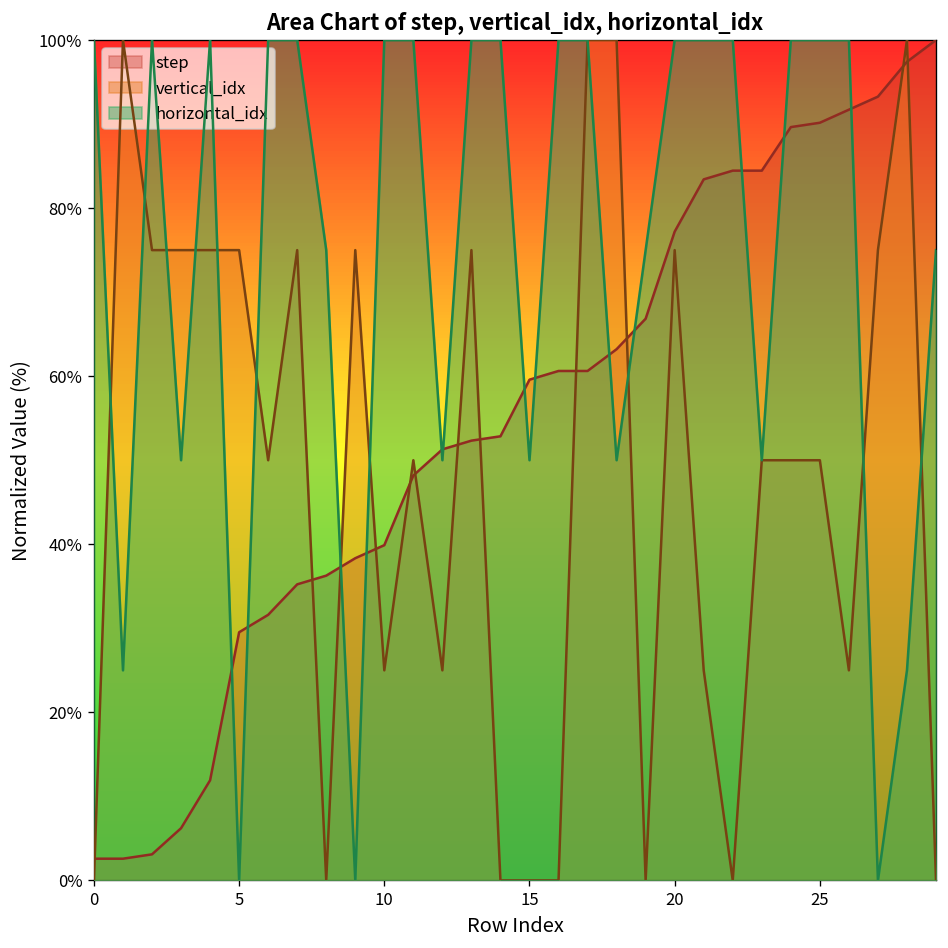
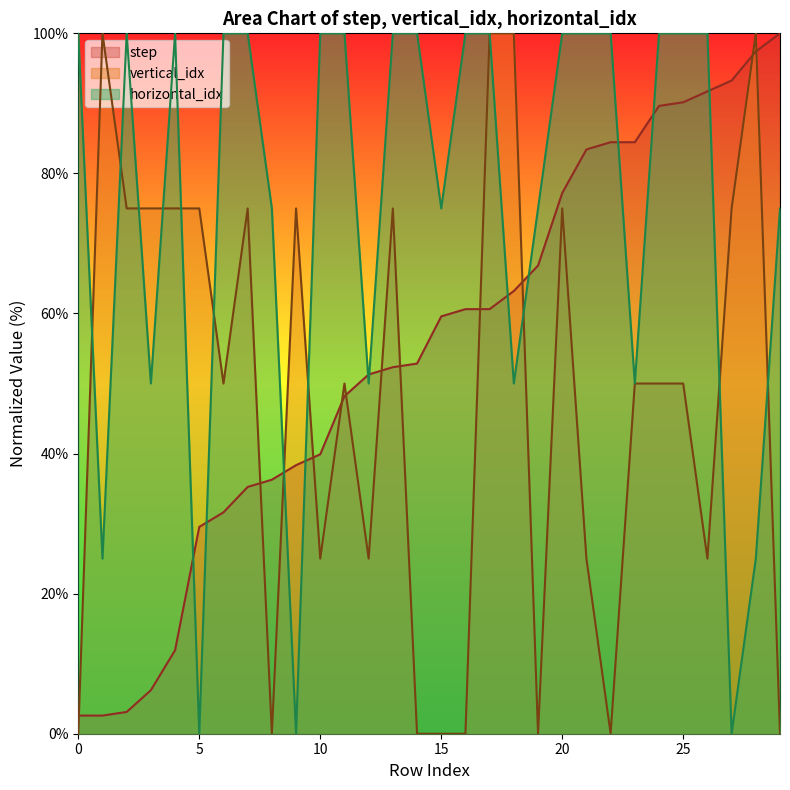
horizontal_idx, 15: 50% -> 75%
